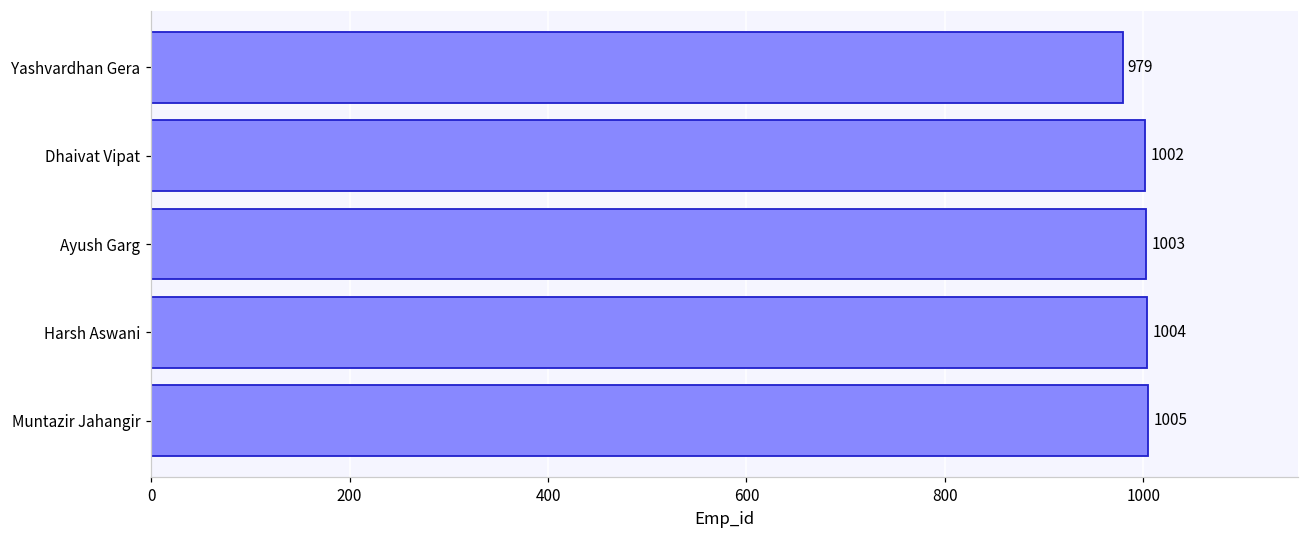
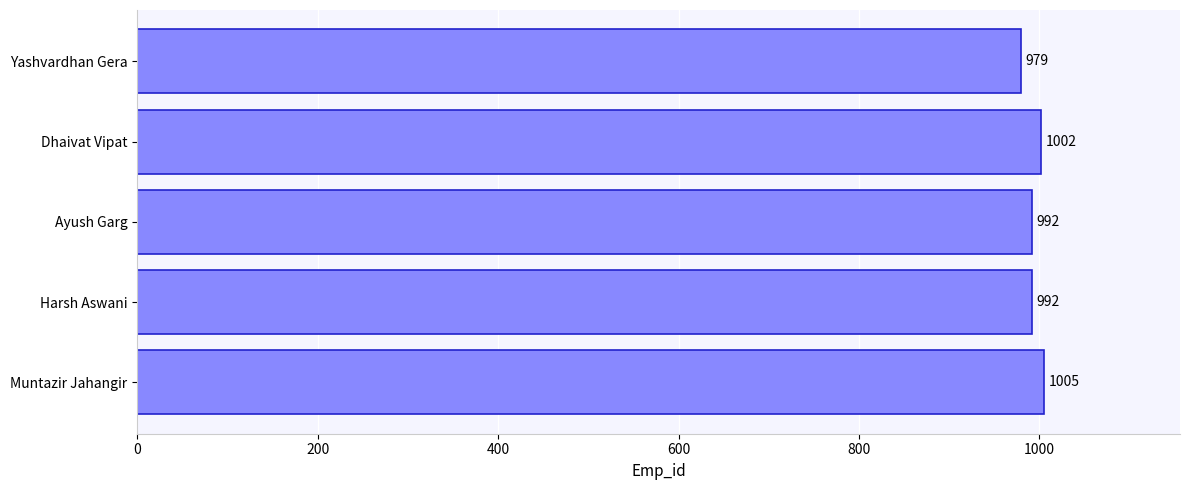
Ayush Garg: 1003 -> 992
Harsh Aswani: 1004 -> 992
